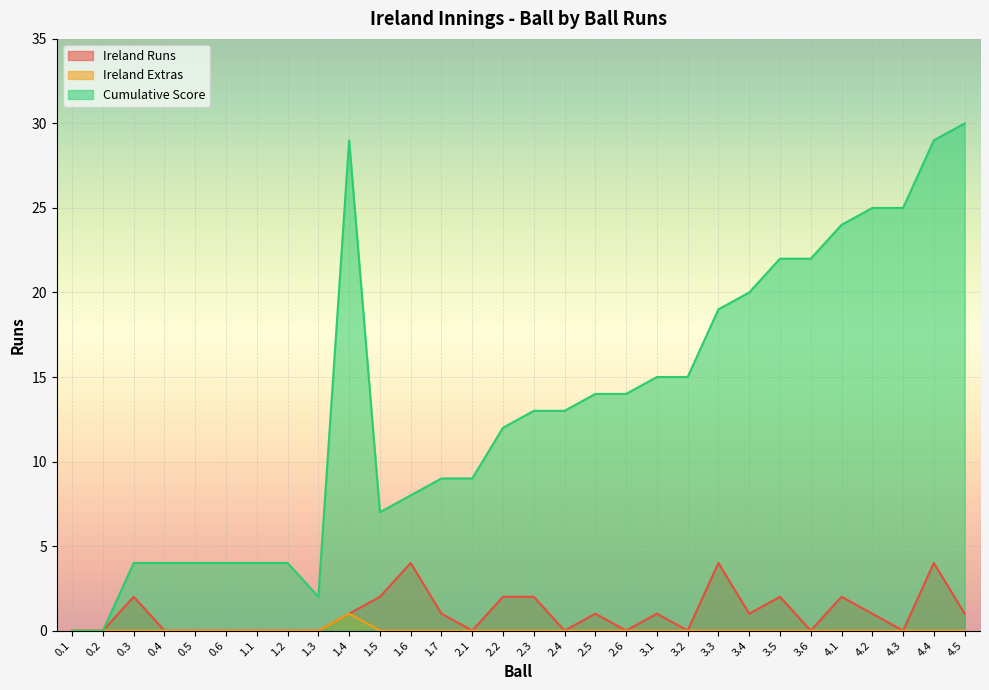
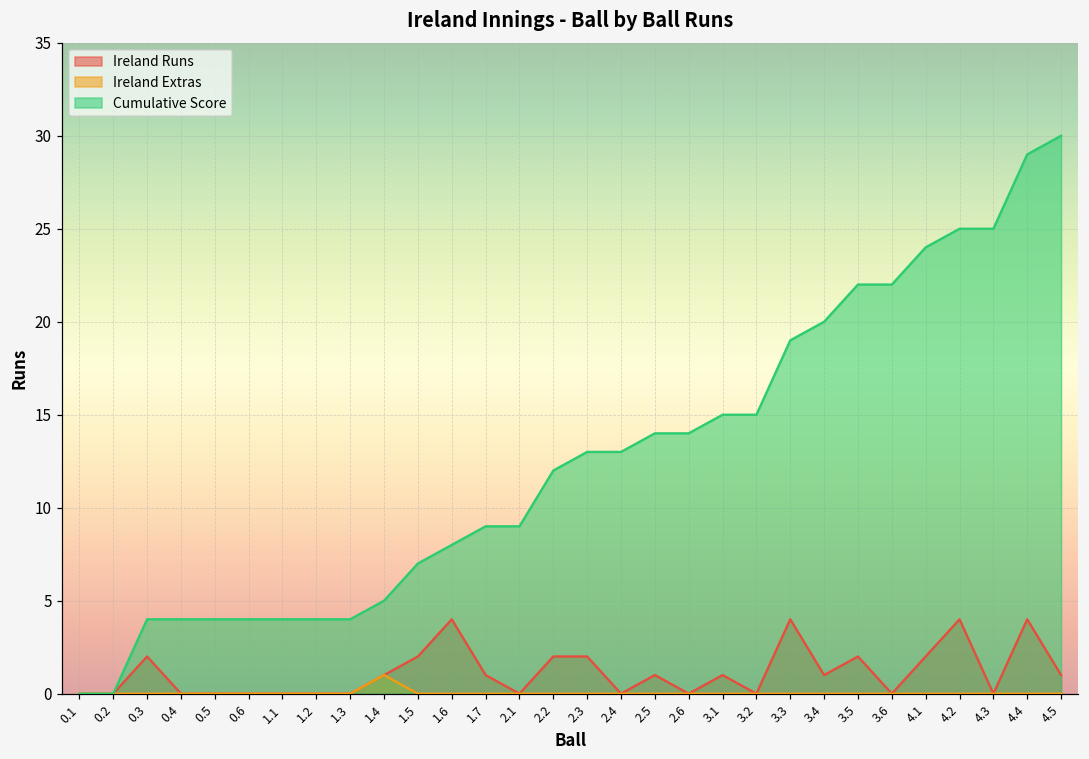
Cumulative Score, 1.3: 2 -> 4
Cumulative Score, 1.4: 29 -> 5
Ireland Runs, 4.2: 1 -> 4
